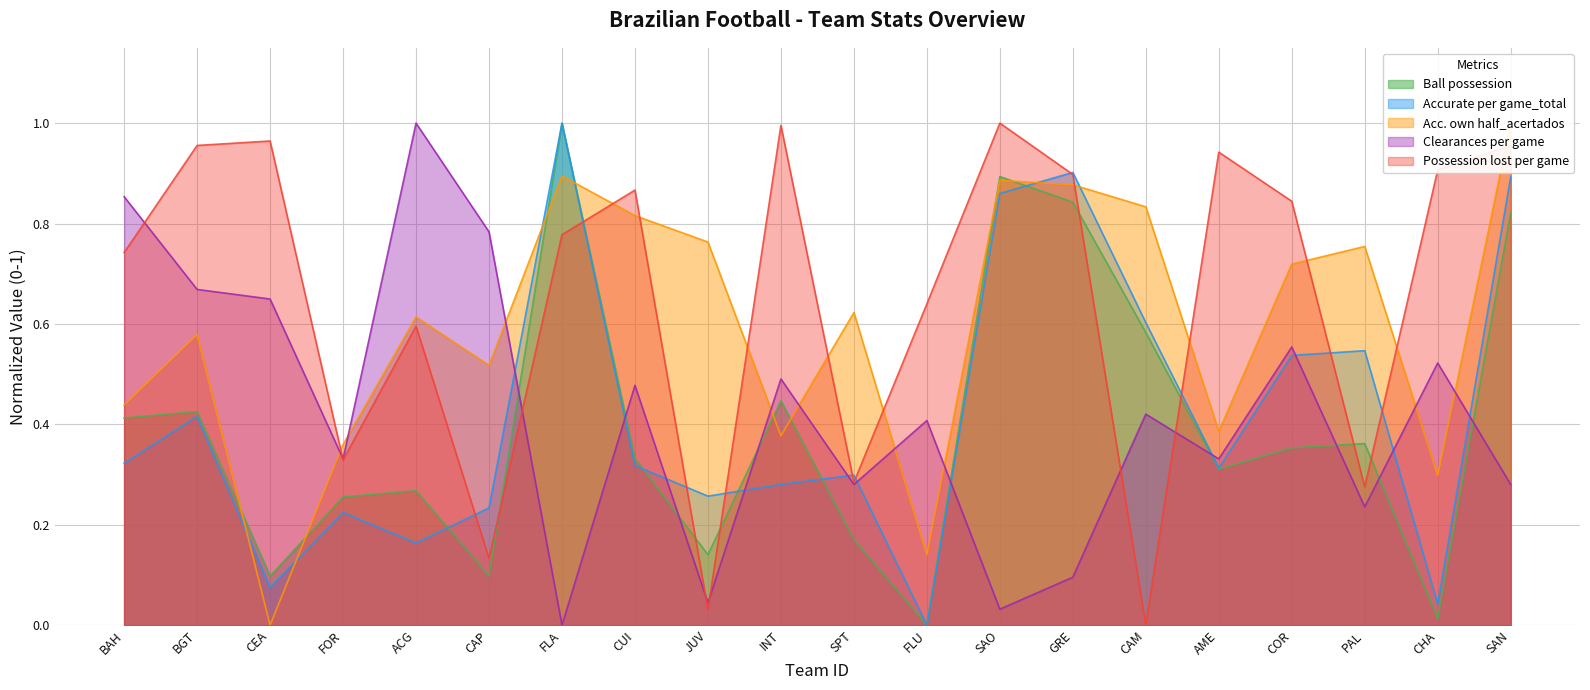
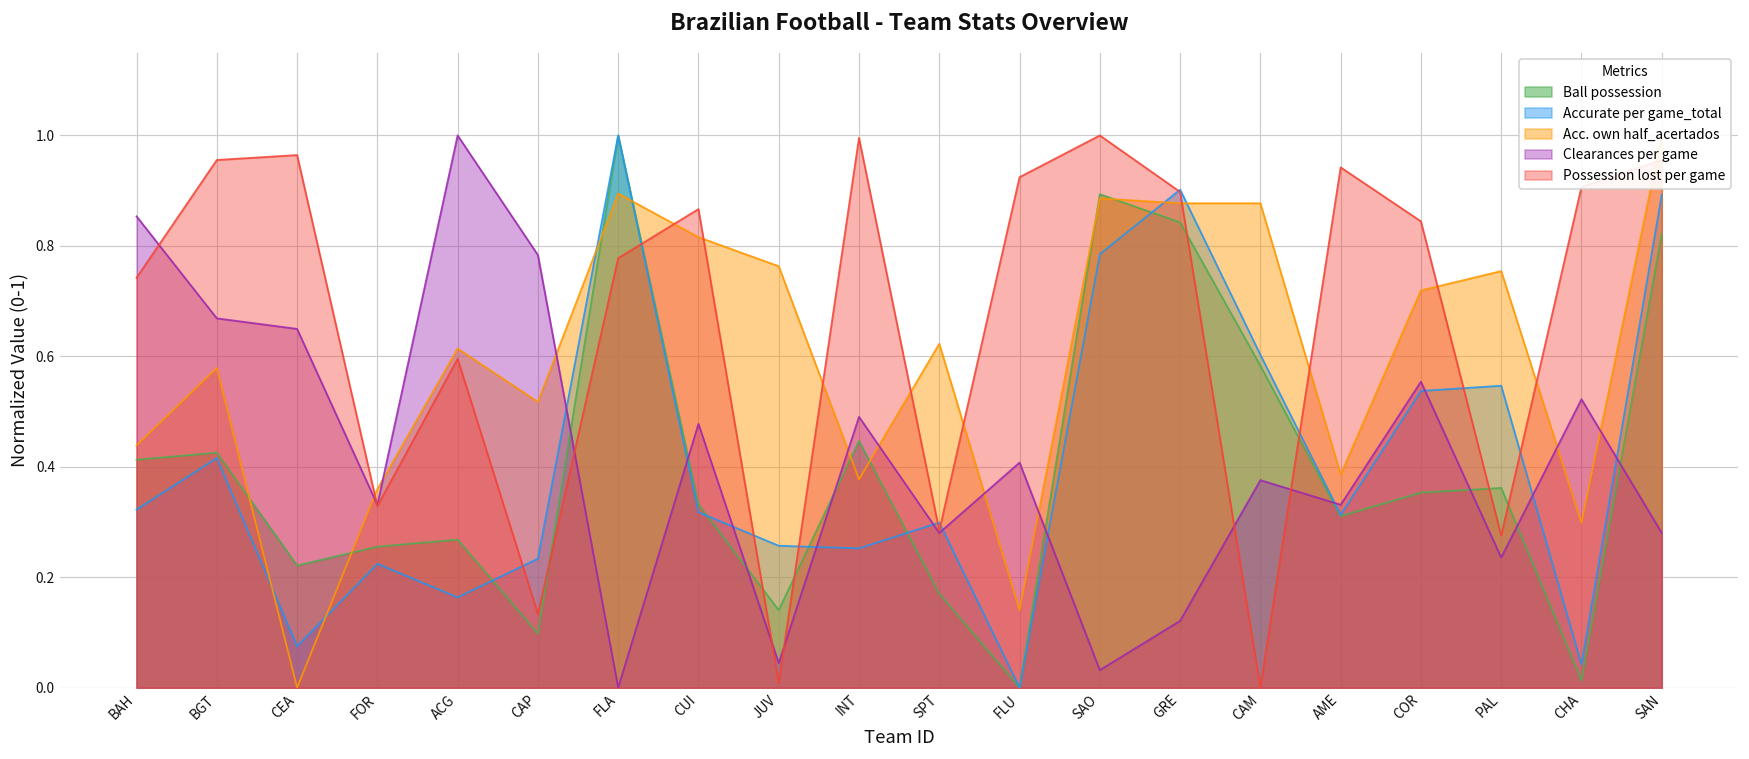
Ball possession, CEA: 0.10 -> 0.22
Possession lost per game, JUV: 0.03 -> 0.01
Accurate per game_total, INT: 0.28 -> 0.25
Possession lost per game, FLU: 0.64 -> 0.92
Accurate per game_total, SAO: 0.86 -> 0.79
Clearances per game, GRE: 0.10 -> 0.12
Acc. own half_acertados, CAM: 0.83 -> 0.88
Clearances per game, CAM: 0.42 -> 0.38
